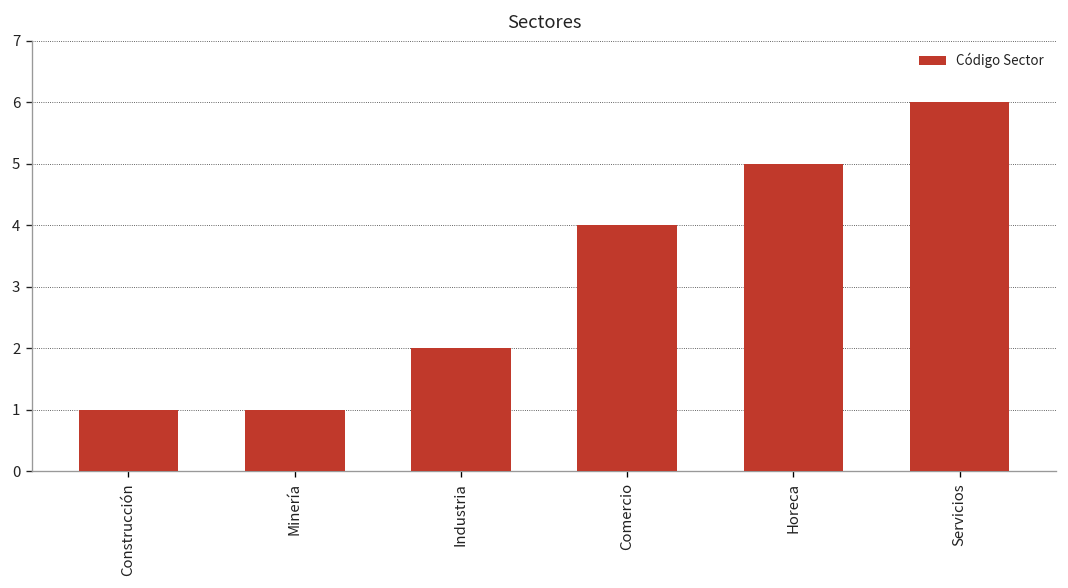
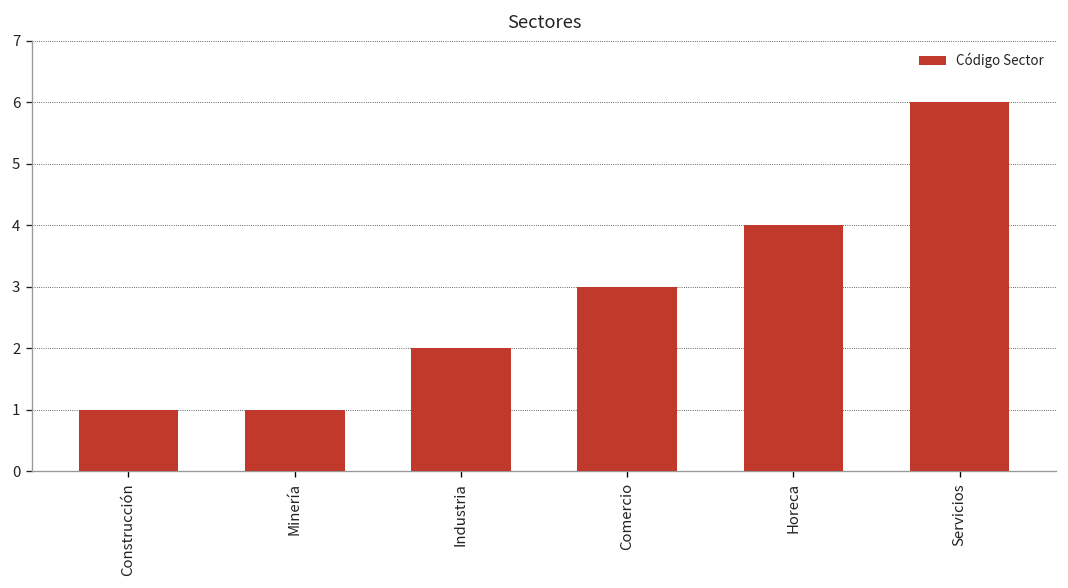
Comercio: 4 -> 3
Horeca: 5 -> 4
